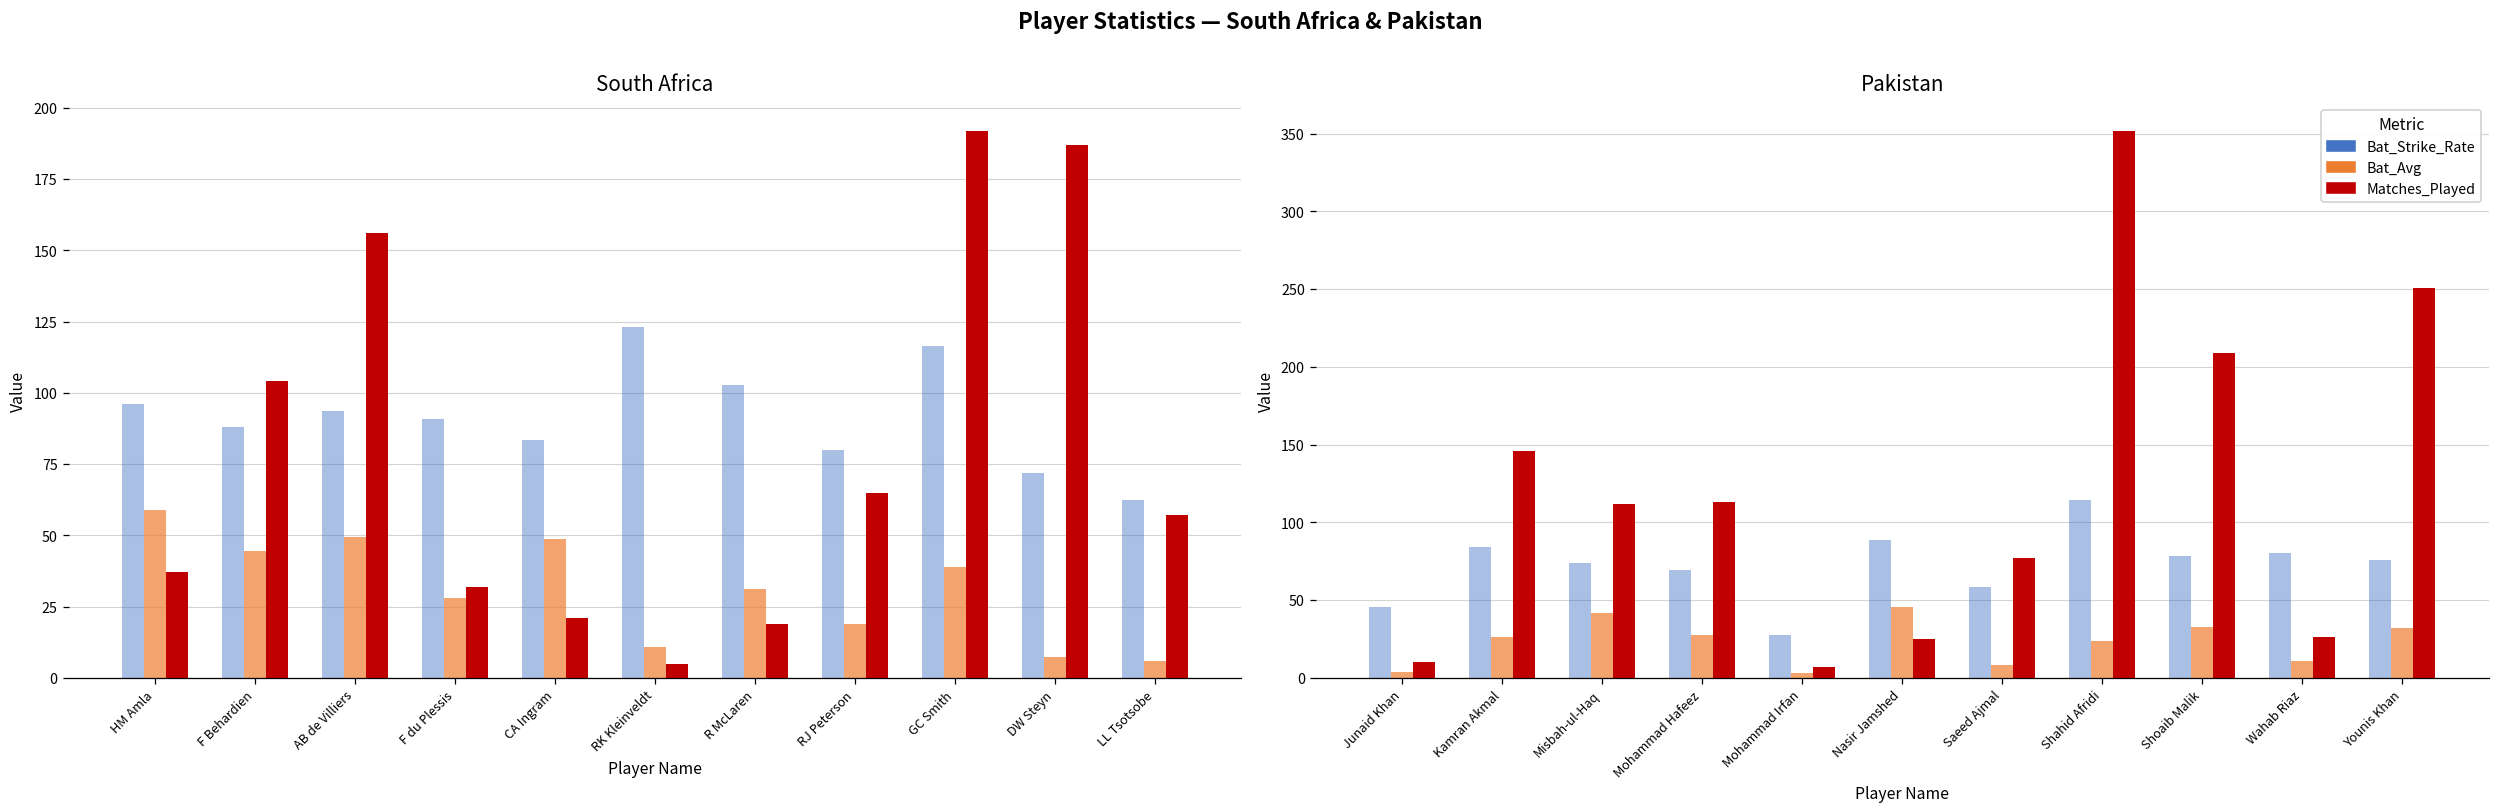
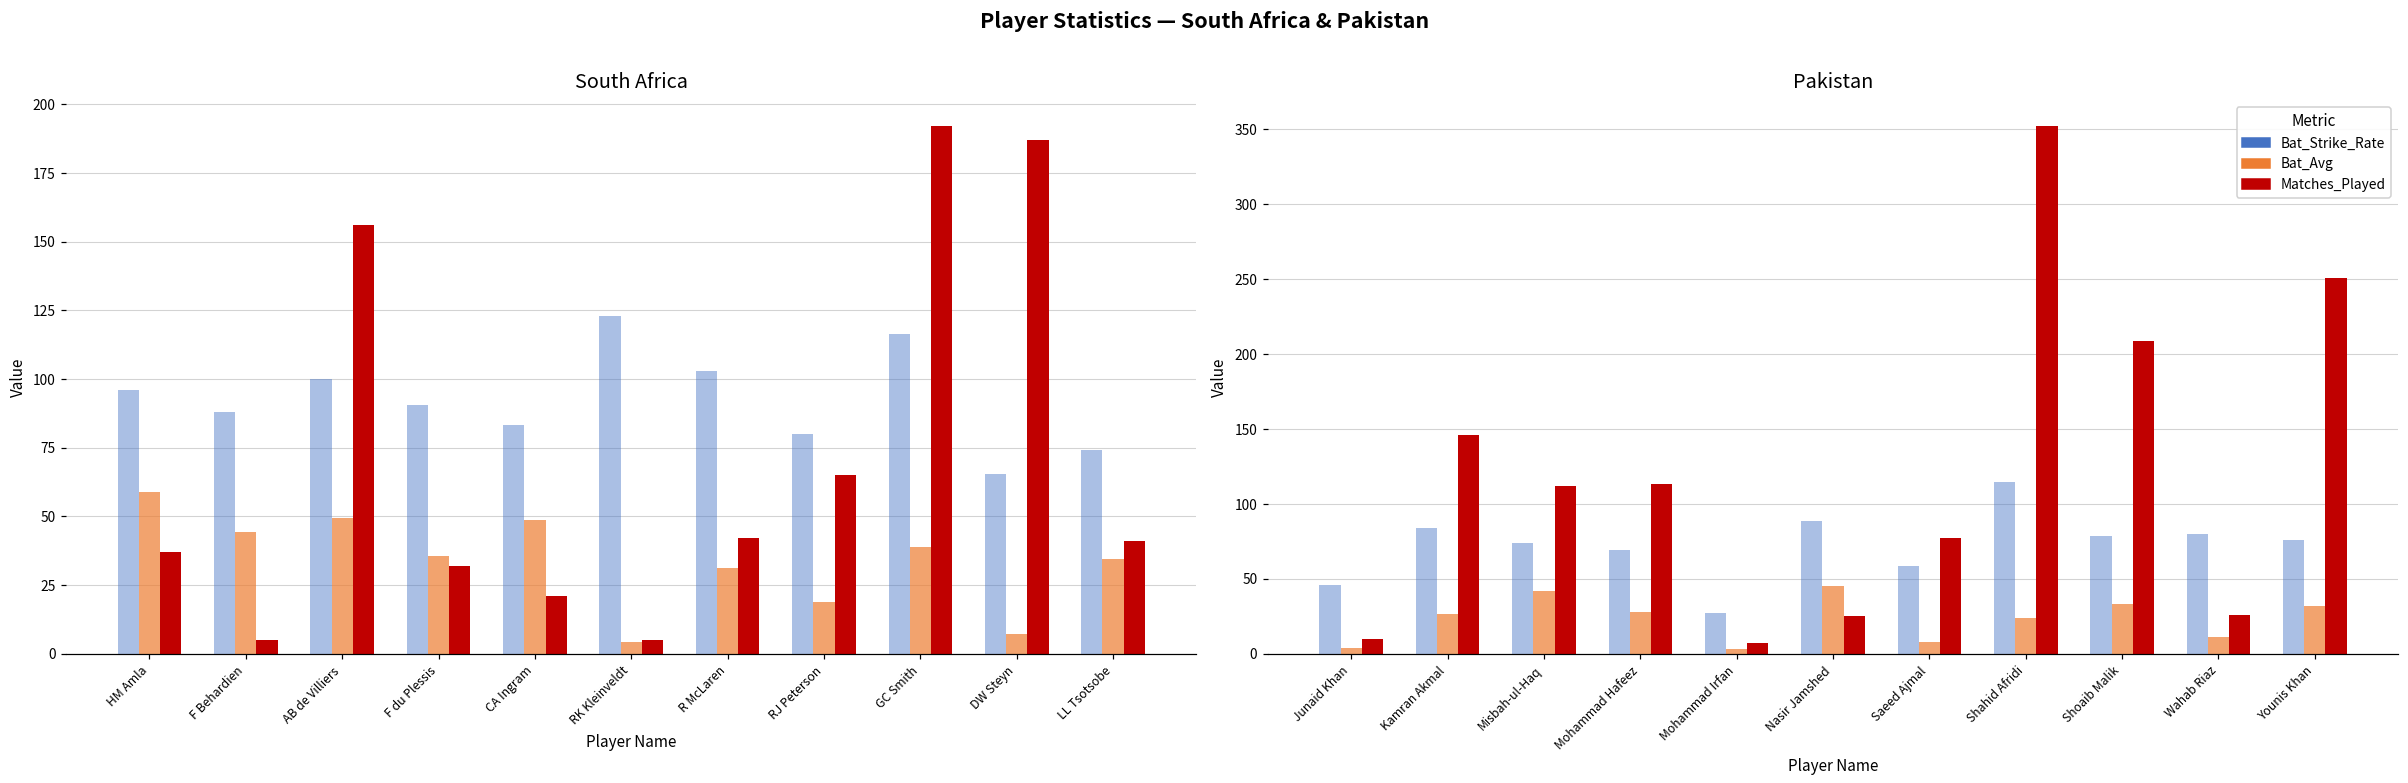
South Africa, Matches_Played, F Behardien: 104 -> 5
South Africa, Bat_Strike_Rate, AB de Villiers: 94 -> 100
South Africa, Bat_Avg, F du Plessis: 28 -> 36
South Africa, Bat_Avg, RK Kleinveldt: 11 -> 4
South Africa, Matches_Played, R McLaren: 19 -> 42
South Africa, Bat_Strike_Rate, DW Steyn: 72 -> 66
South Africa, Bat_Strike_Rate, LL Tsotsobe: 62 -> 74
South Africa, Bat_Avg, LL Tsotsobe: 6 -> 34
South Africa, Matches_Played, LL Tsotsobe: 57 -> 41
